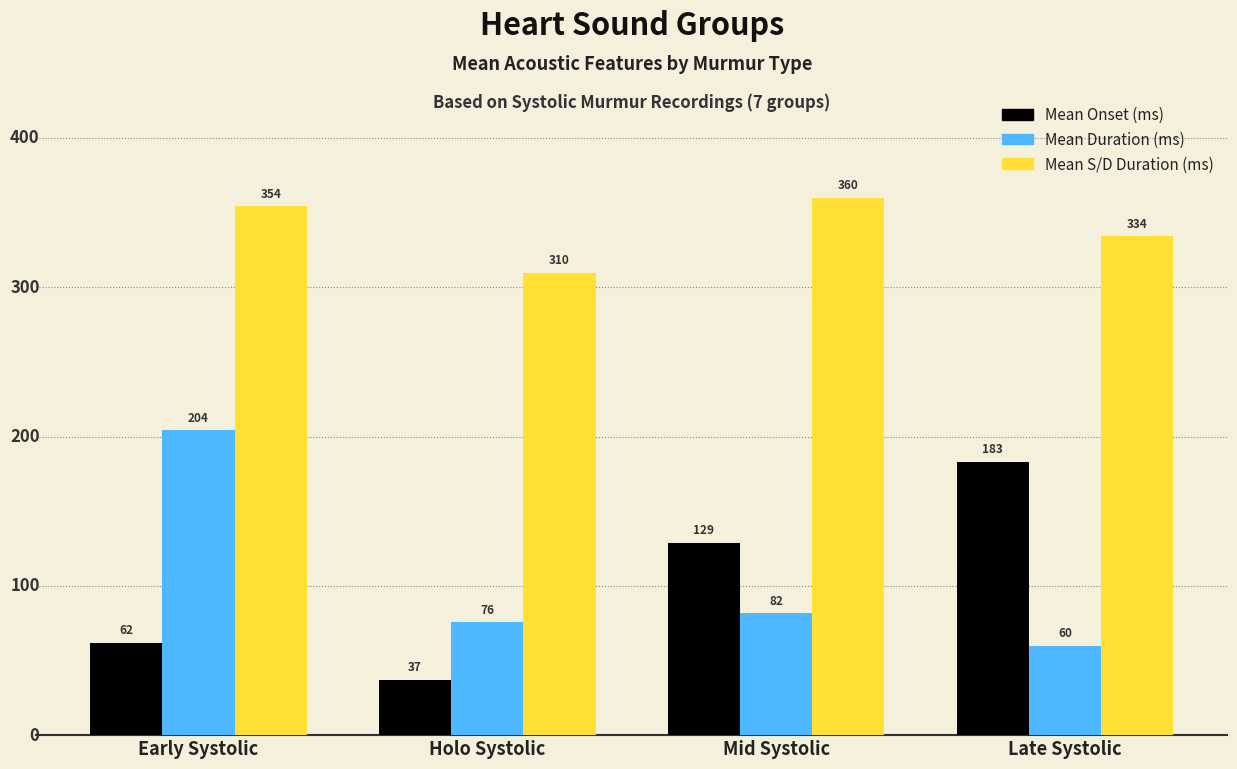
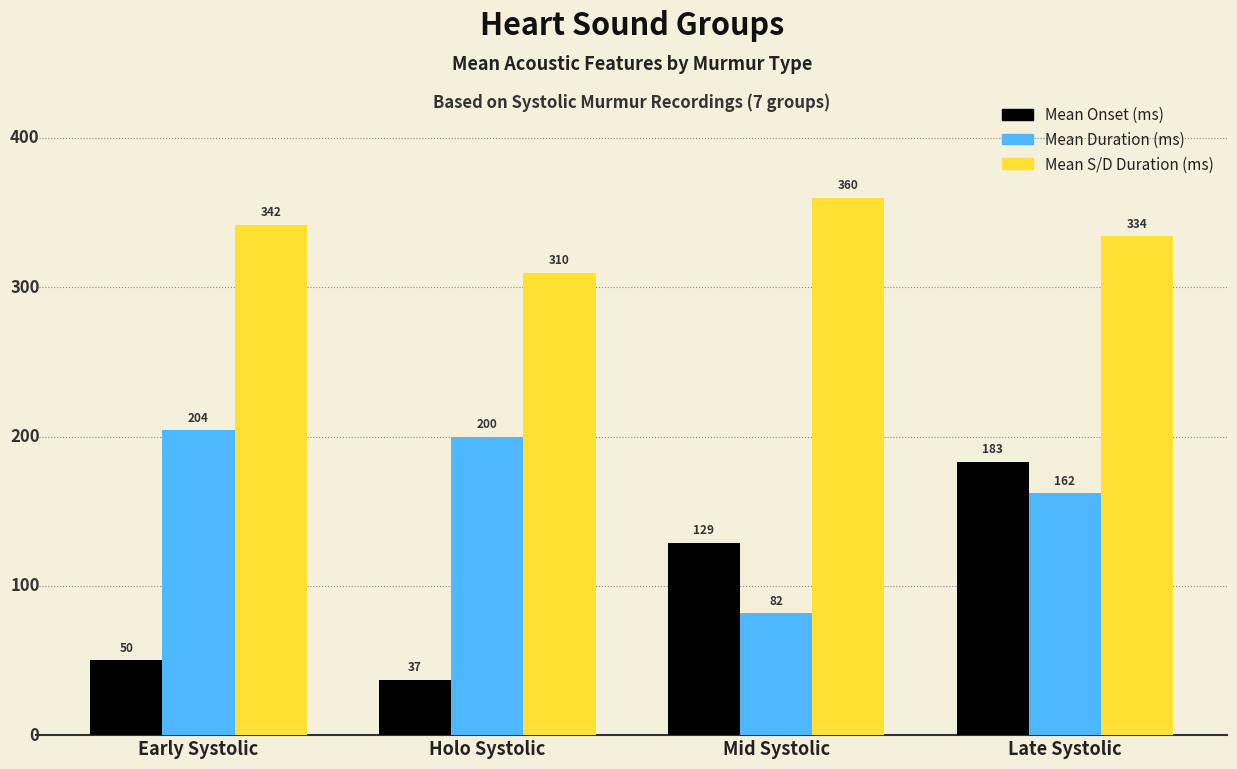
Mean Onset (ms), Early Systolic: 62 -> 50
Mean S/D Duration (ms), Early Systolic: 354 -> 342
Mean Duration (ms), Holo Systolic: 76 -> 200
Mean Duration (ms), Late Systolic: 60 -> 162
